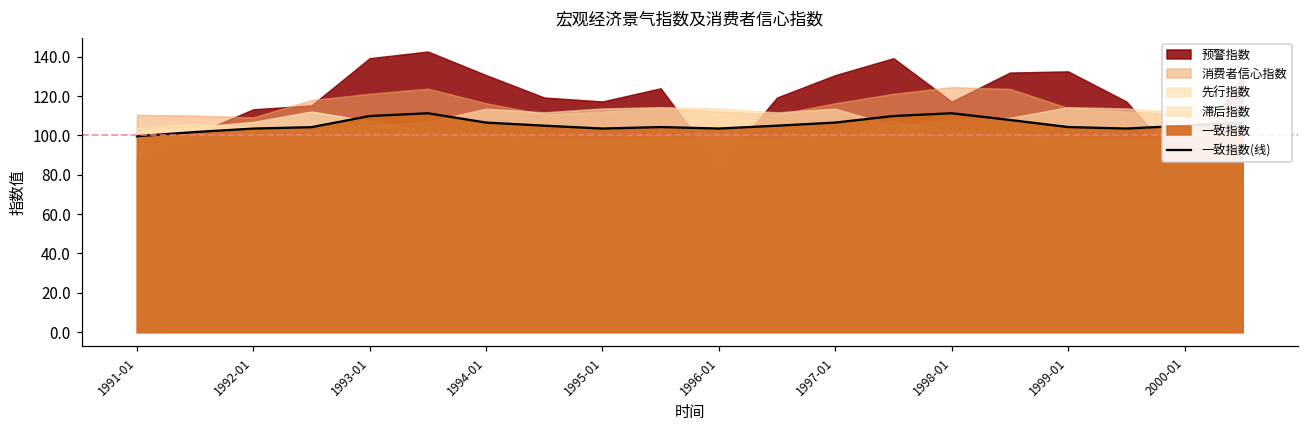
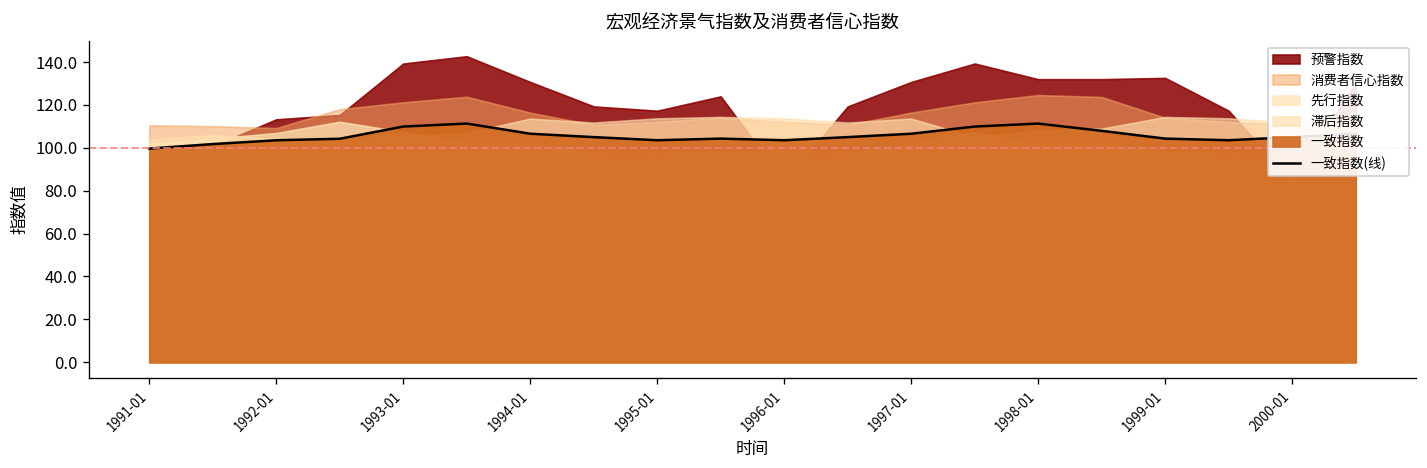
预警指数, 1998-01: 117 -> 132
